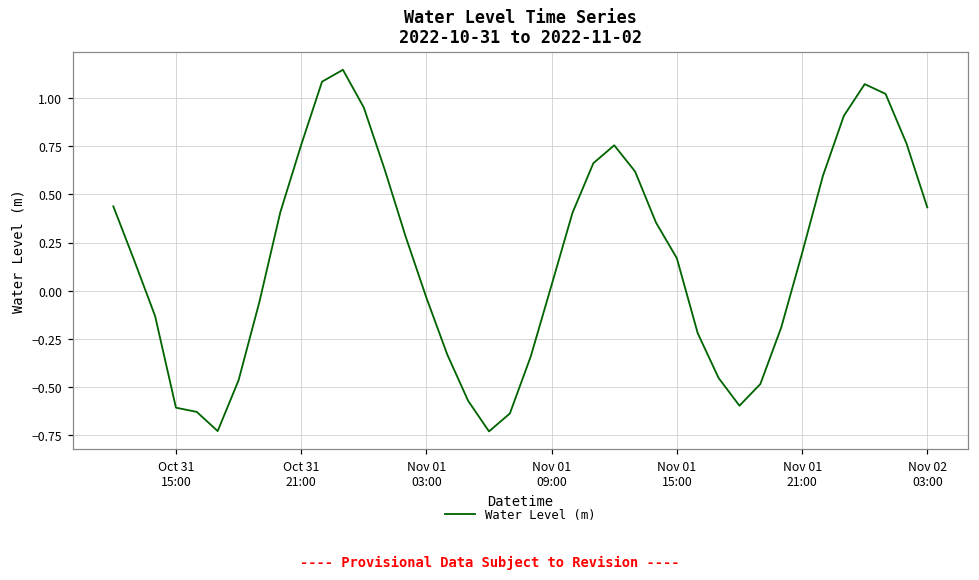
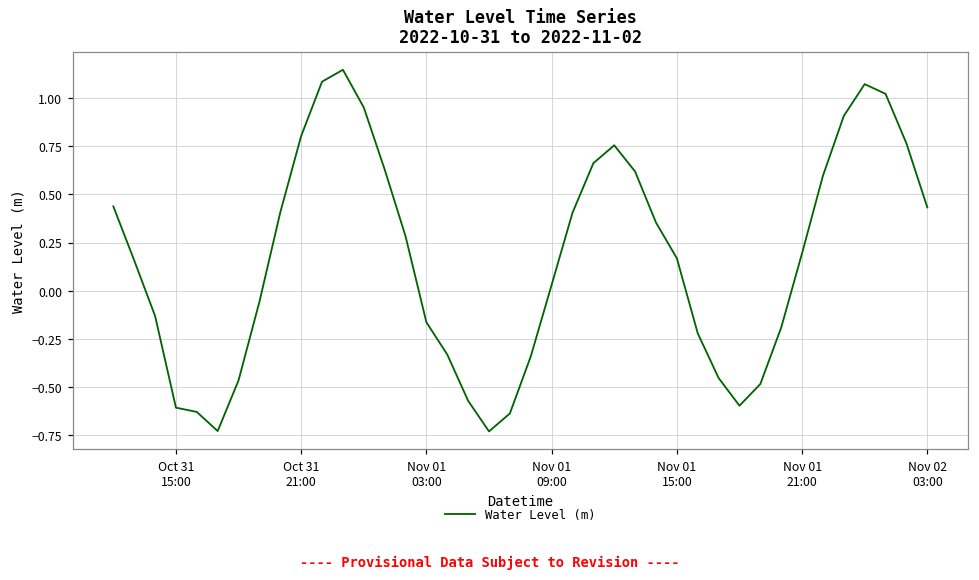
Oct 31 21:00: 0.76 -> 0.80
Nov 01 03:00: -0.04 -> -0.16
